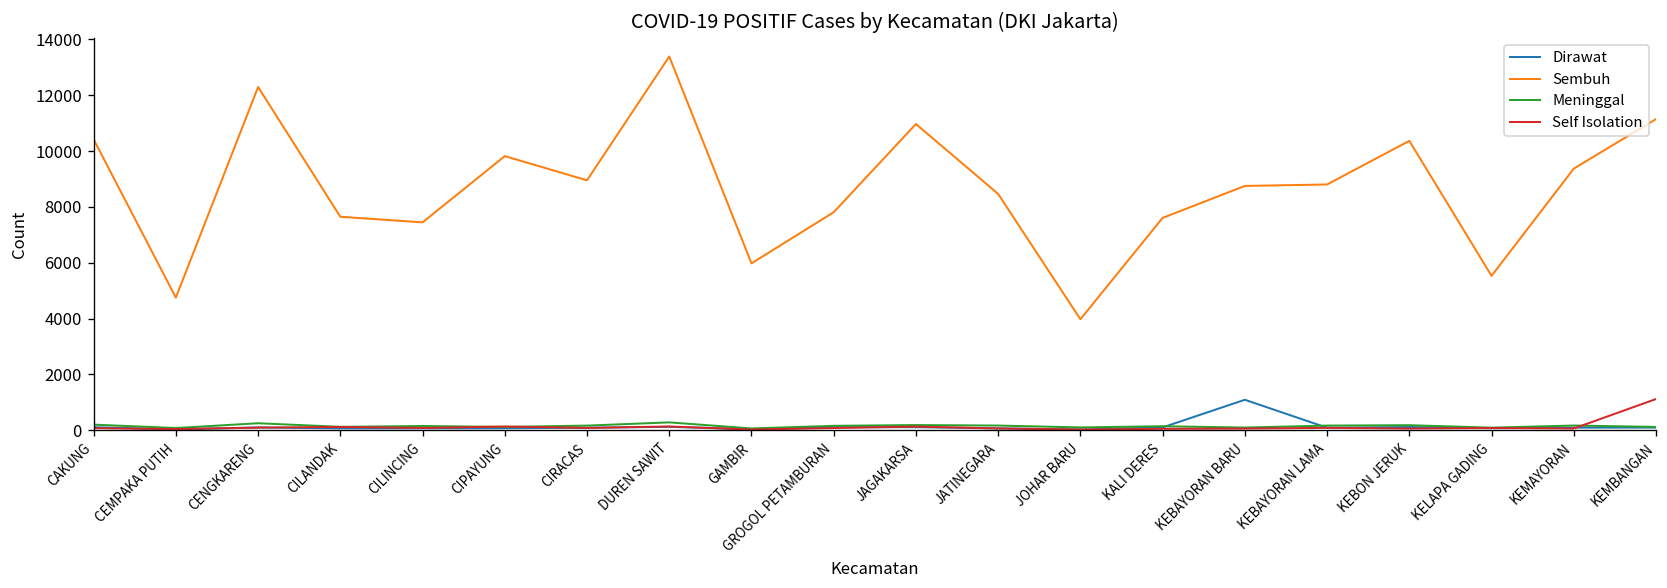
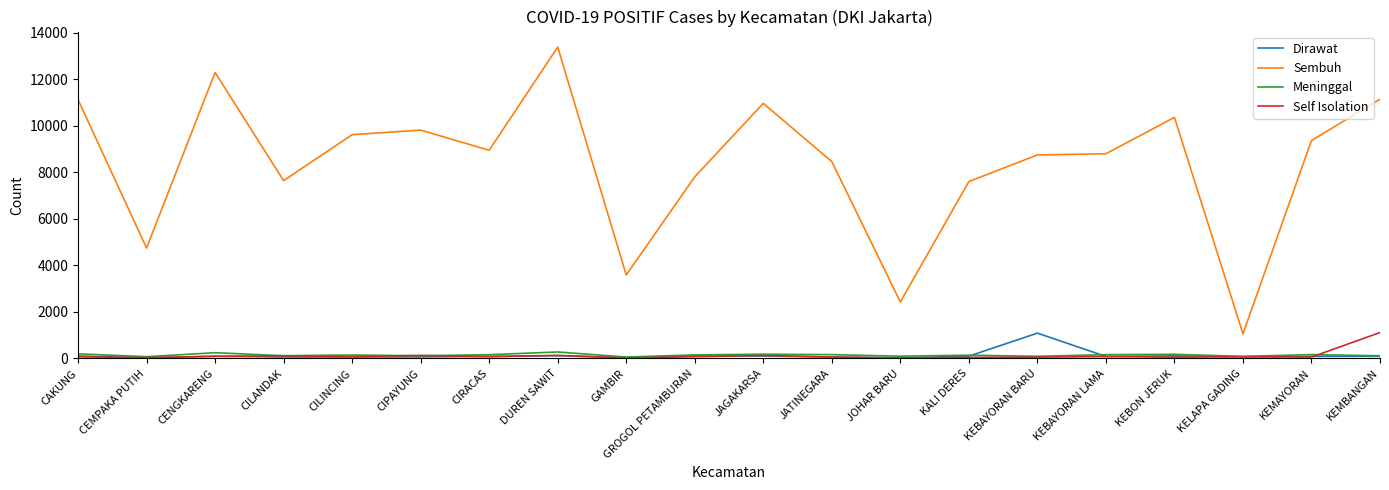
Sembuh, CAKUNG: 10400 -> 11100
Sembuh, CILINCING: 7400 -> 9600
Sembuh, GAMBIR: 6000 -> 3600
Sembuh, JOHAR BARU: 4000 -> 2400
Sembuh, KELAPA GADING: 5500 -> 1100
